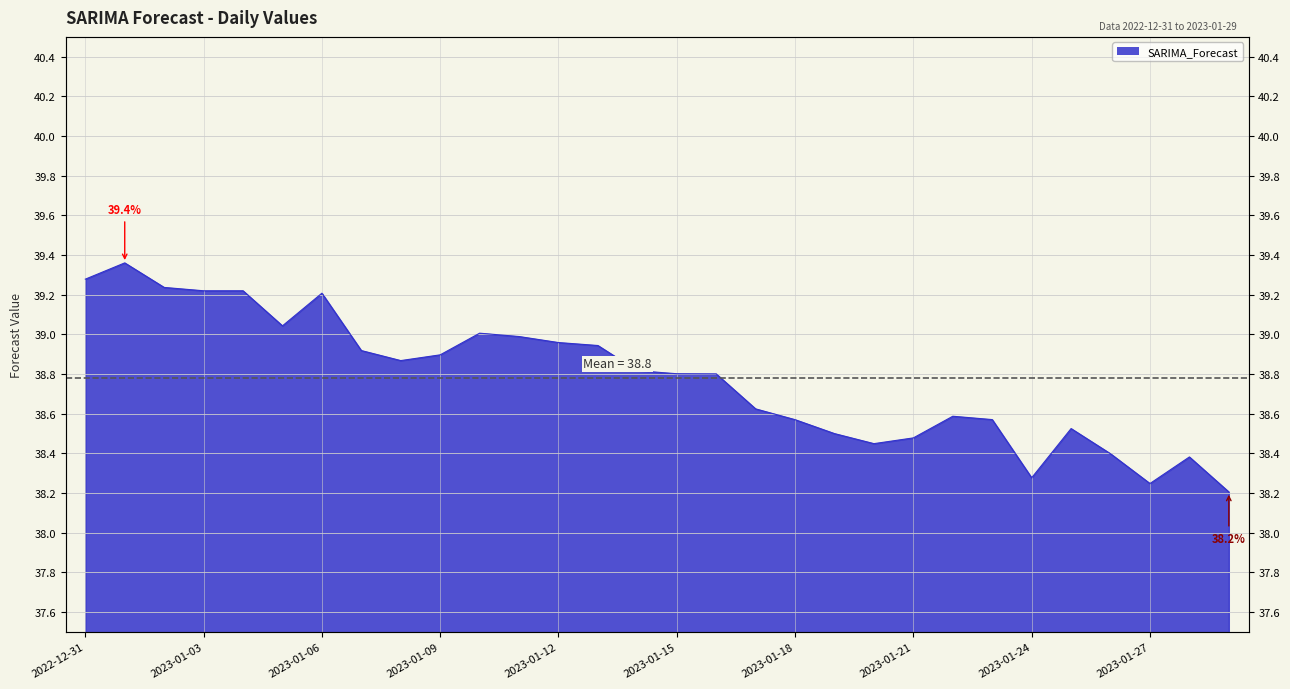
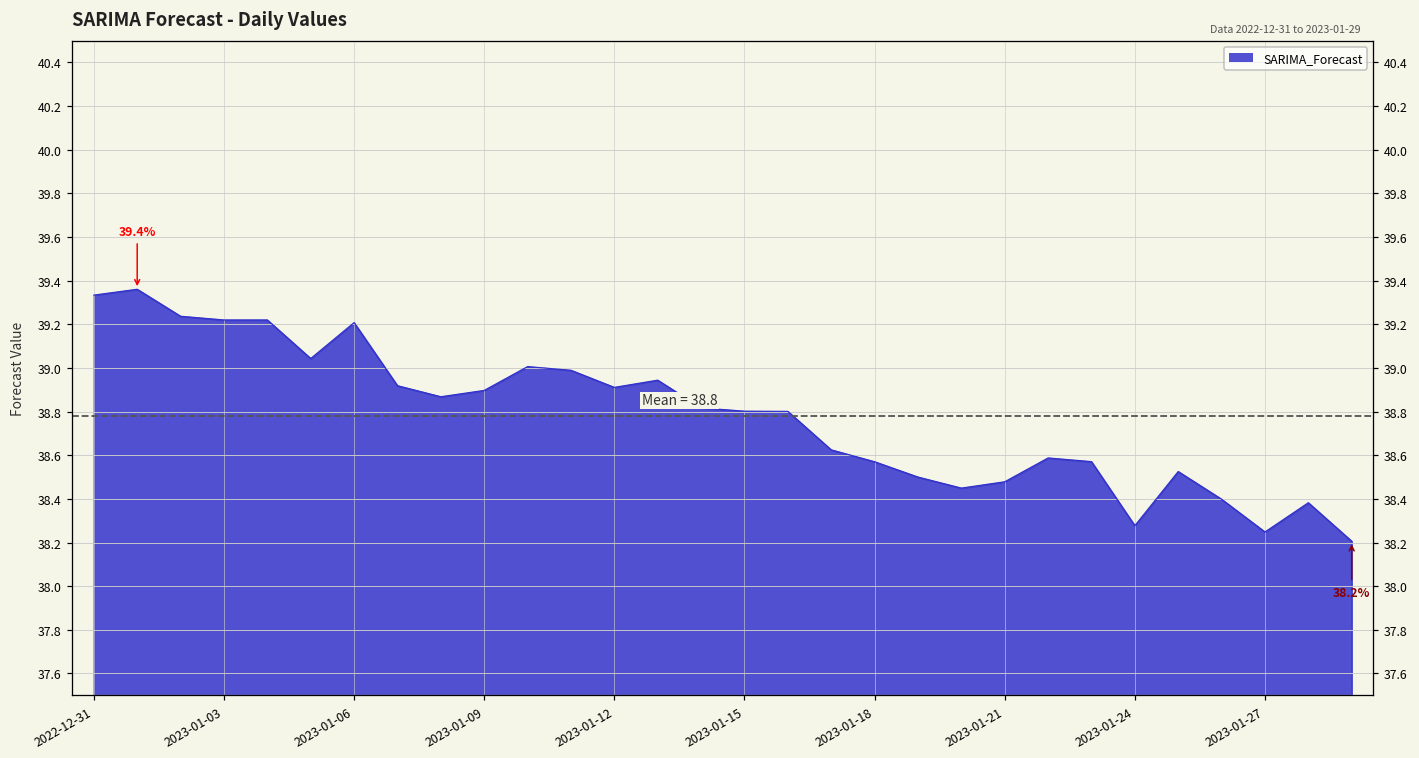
2022-12-31: 39.28 -> 39.33
2023-01-12: 38.96 -> 38.91
